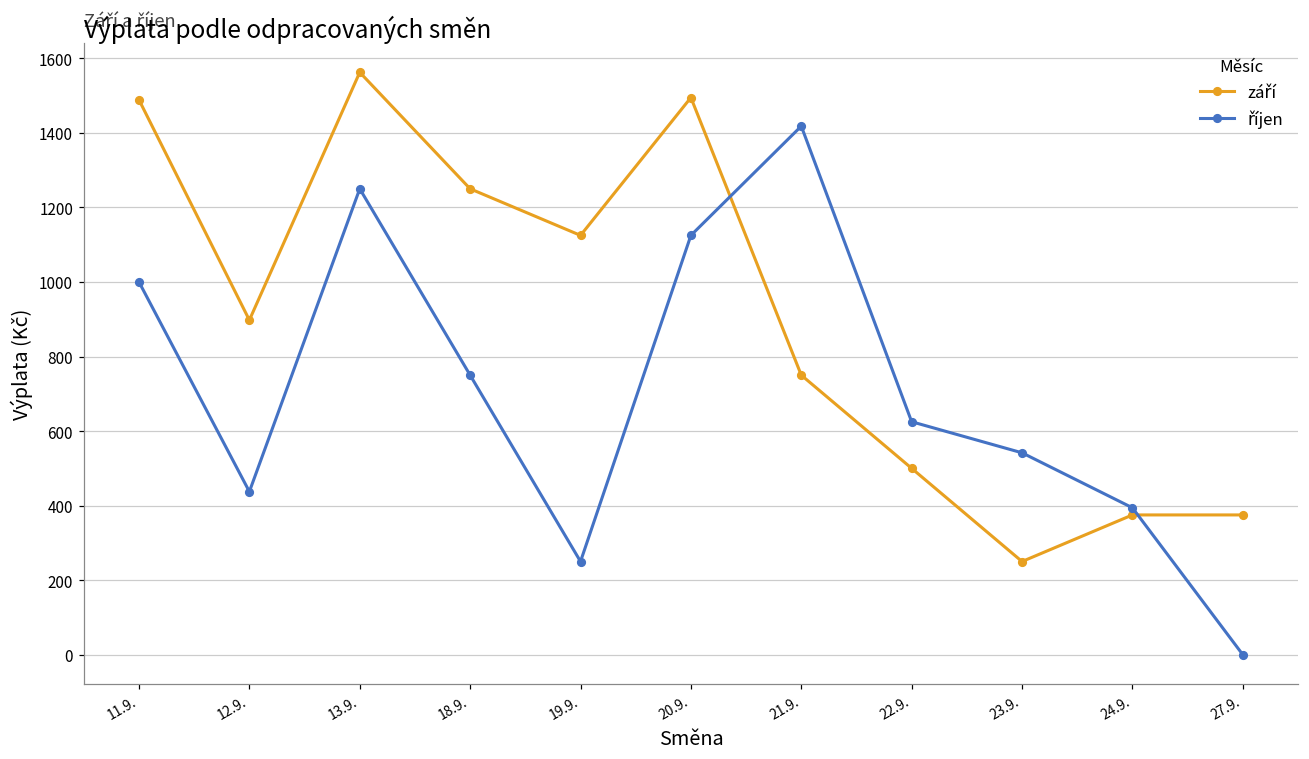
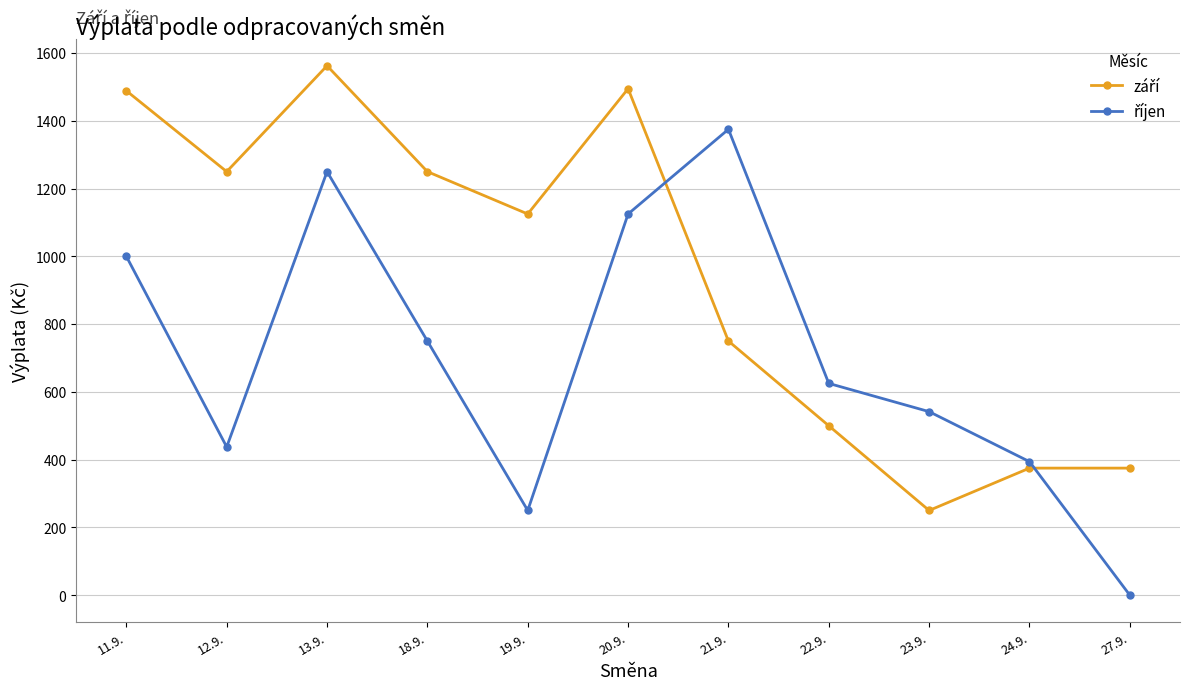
září, 12.9.: 900 -> 1250
říjen, 21.9.: 1420 -> 1380
